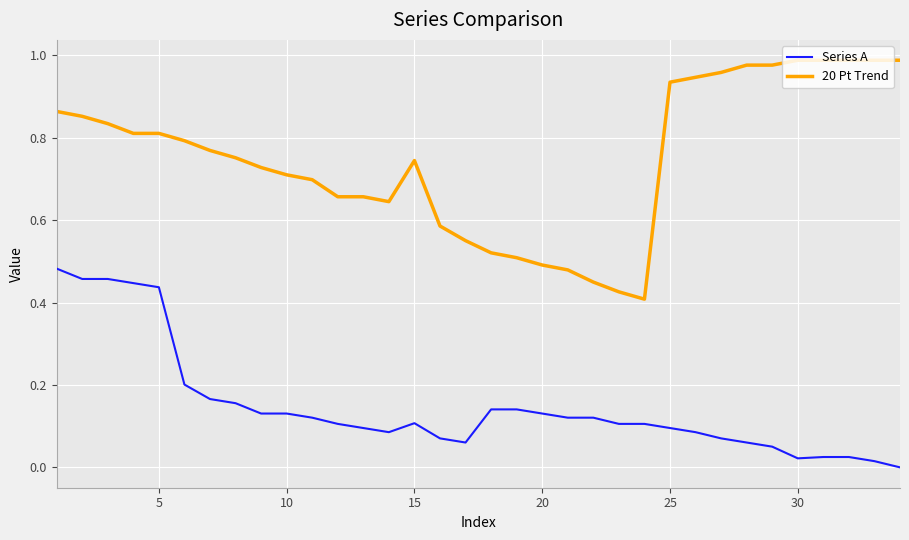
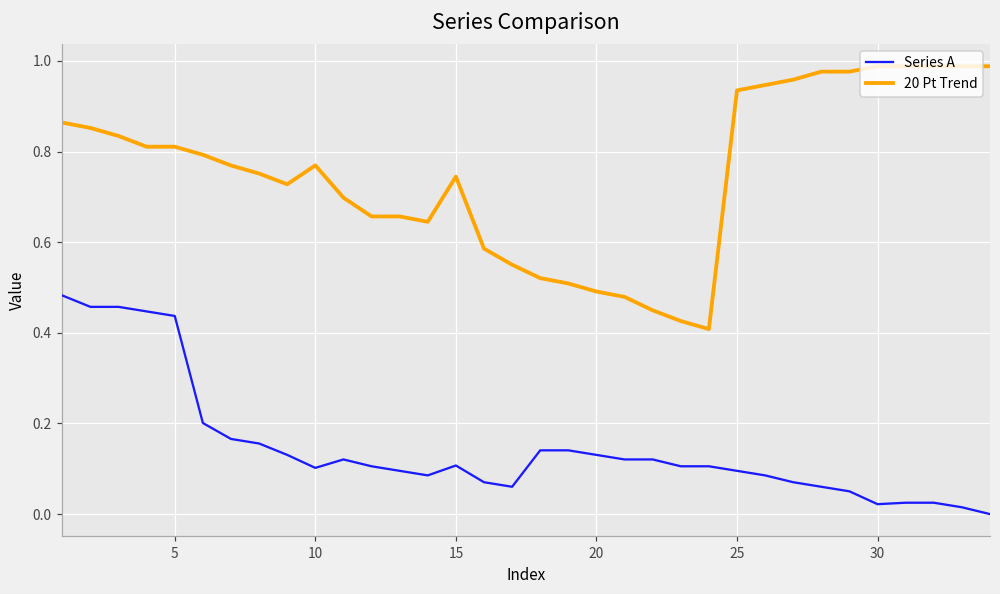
Series A, 10: 0.13 -> 0.10
20 Pt Trend, 10: 0.71 -> 0.77
